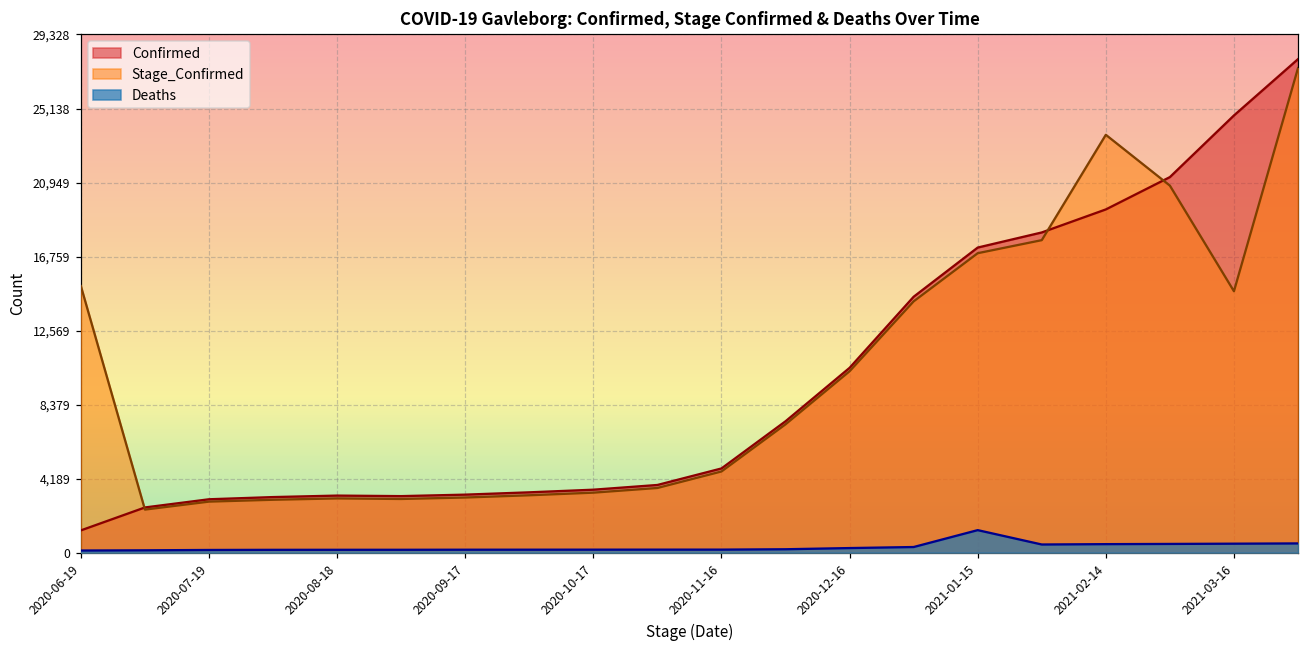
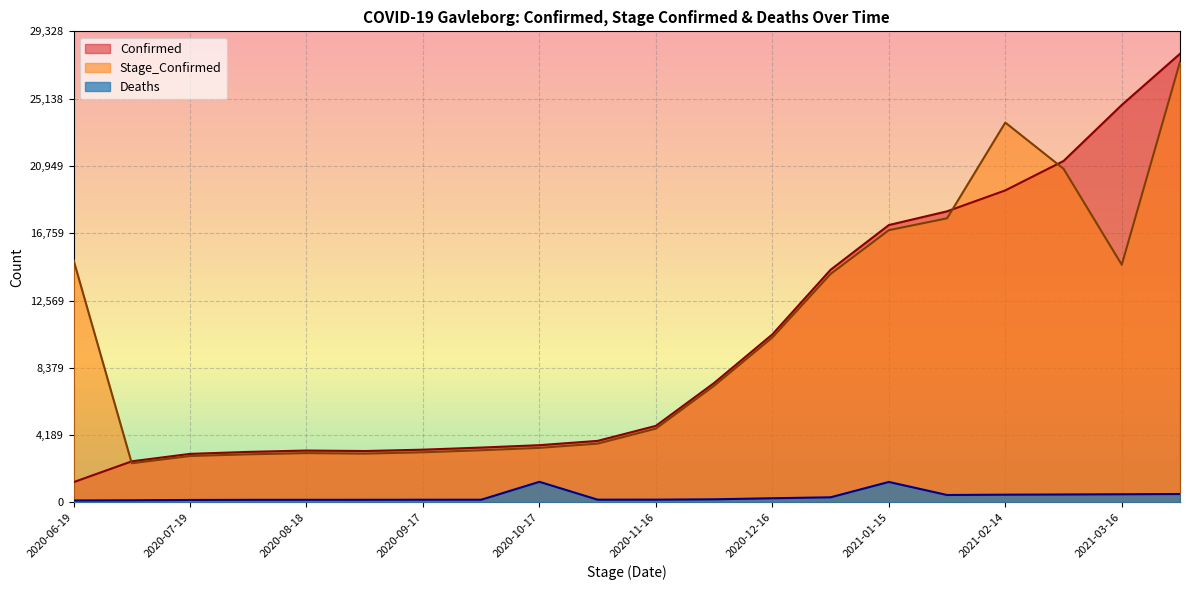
Deaths, 2020-10-17: 200 -> 1,300
